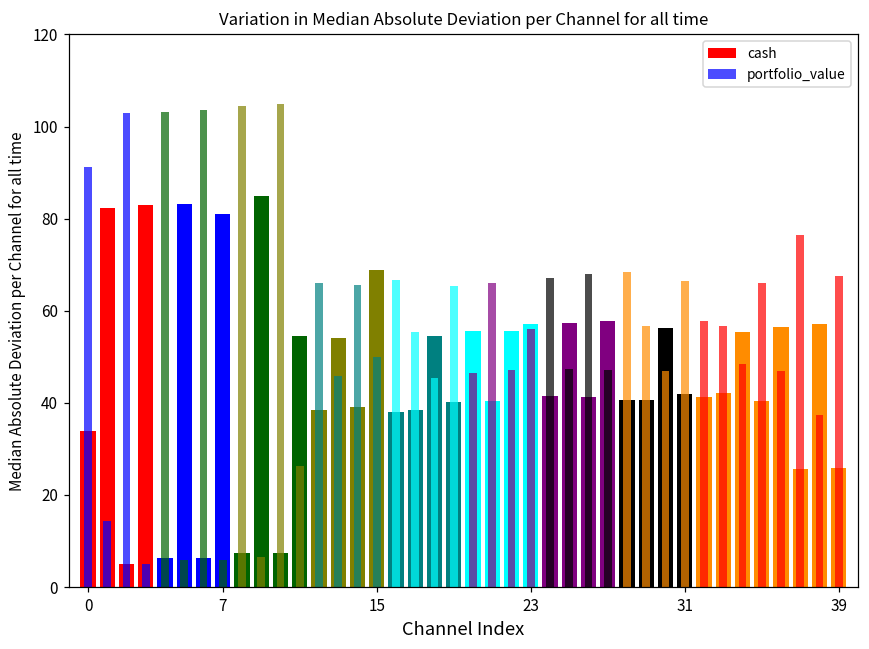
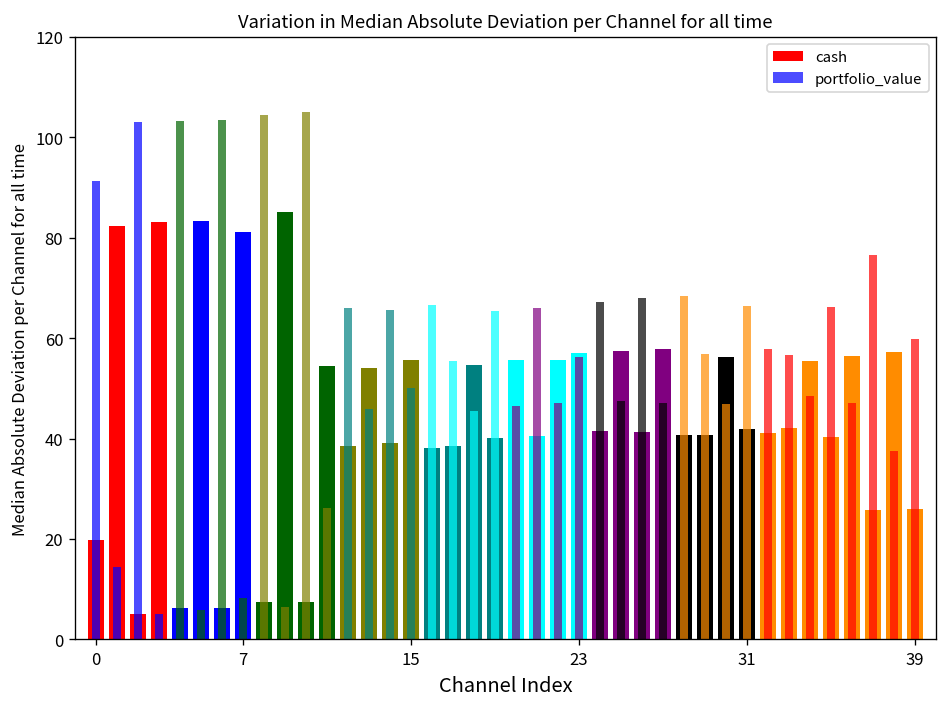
cash, 0: 34 -> 20
portfolio_value, 7: 6 -> 8
cash, 15: 69 -> 56
portfolio_value, 39: 68 -> 60
